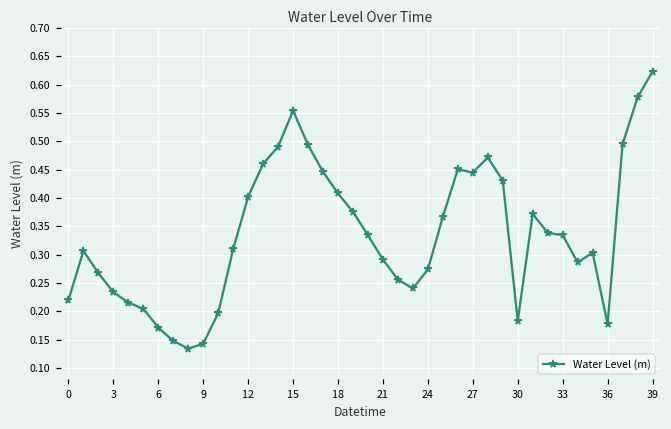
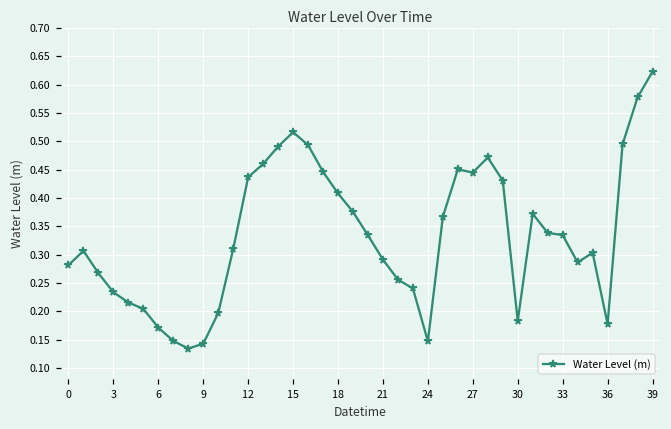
0: 0.22 -> 0.28
12: 0.40 -> 0.44
15: 0.55 -> 0.52
24: 0.27 -> 0.15
